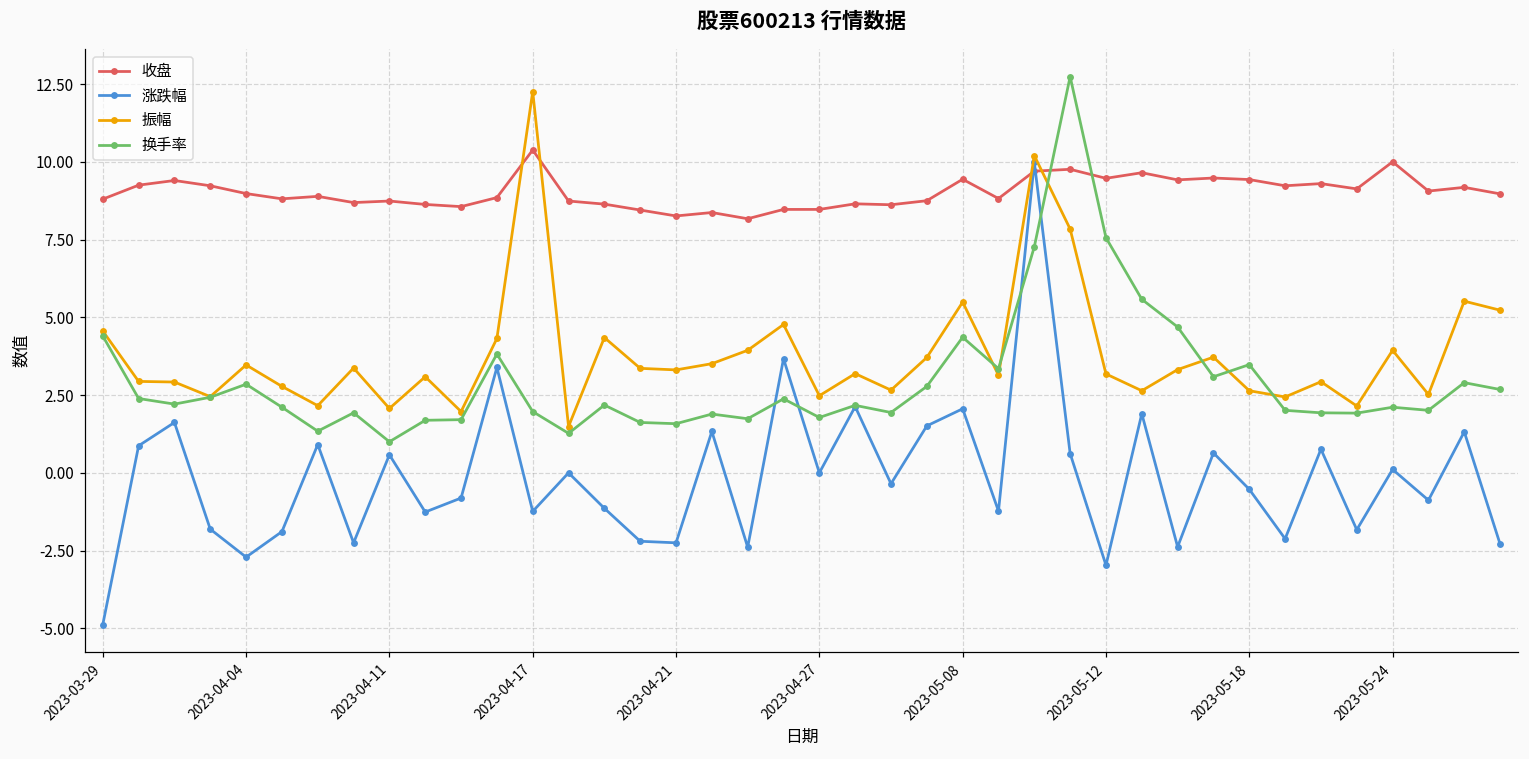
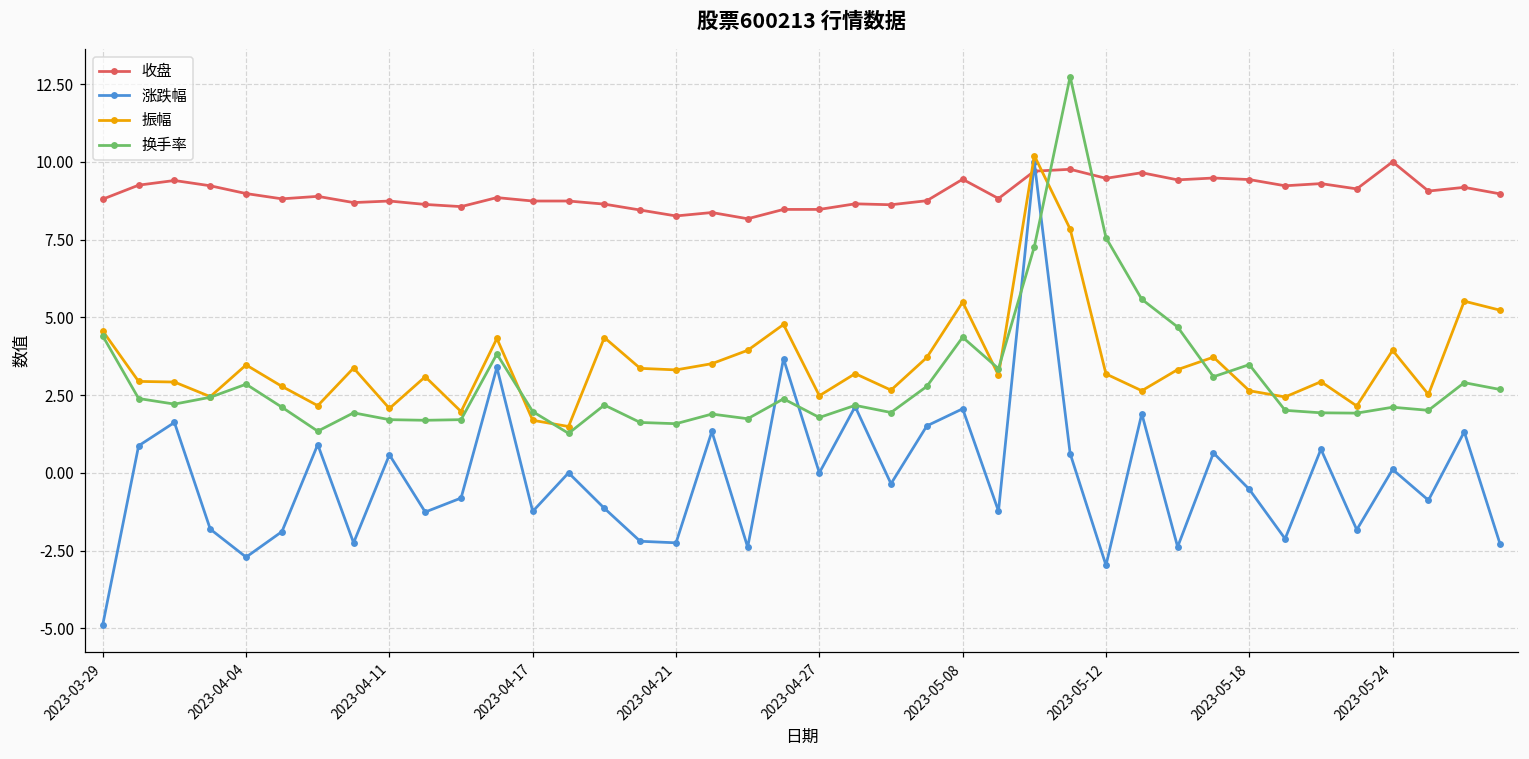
换手率, 2023-04-11: 1.0 -> 1.7
收盘, 2023-04-17: 10.4 -> 8.7
振幅, 2023-04-17: 12.3 -> 1.7
